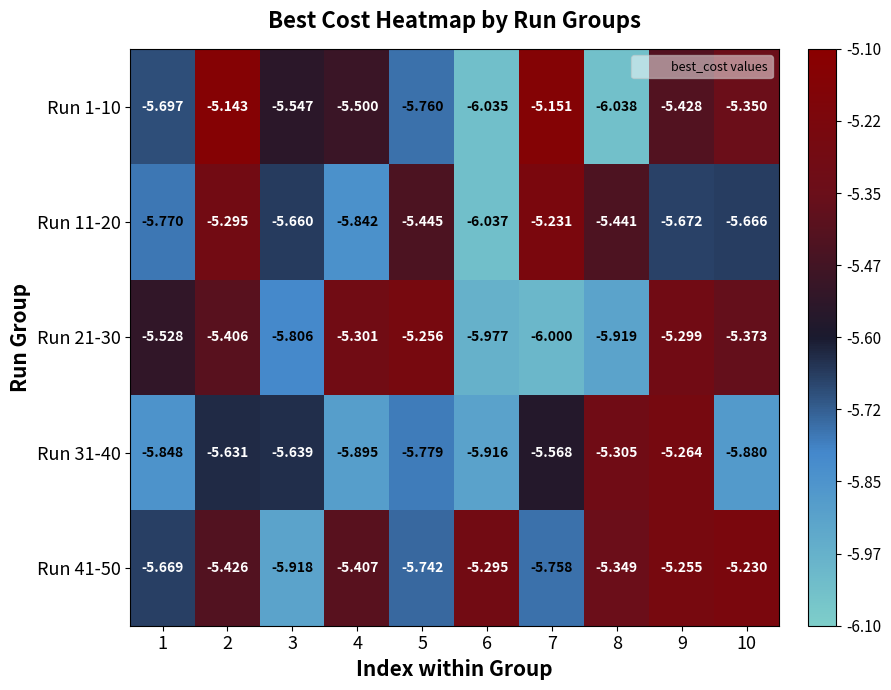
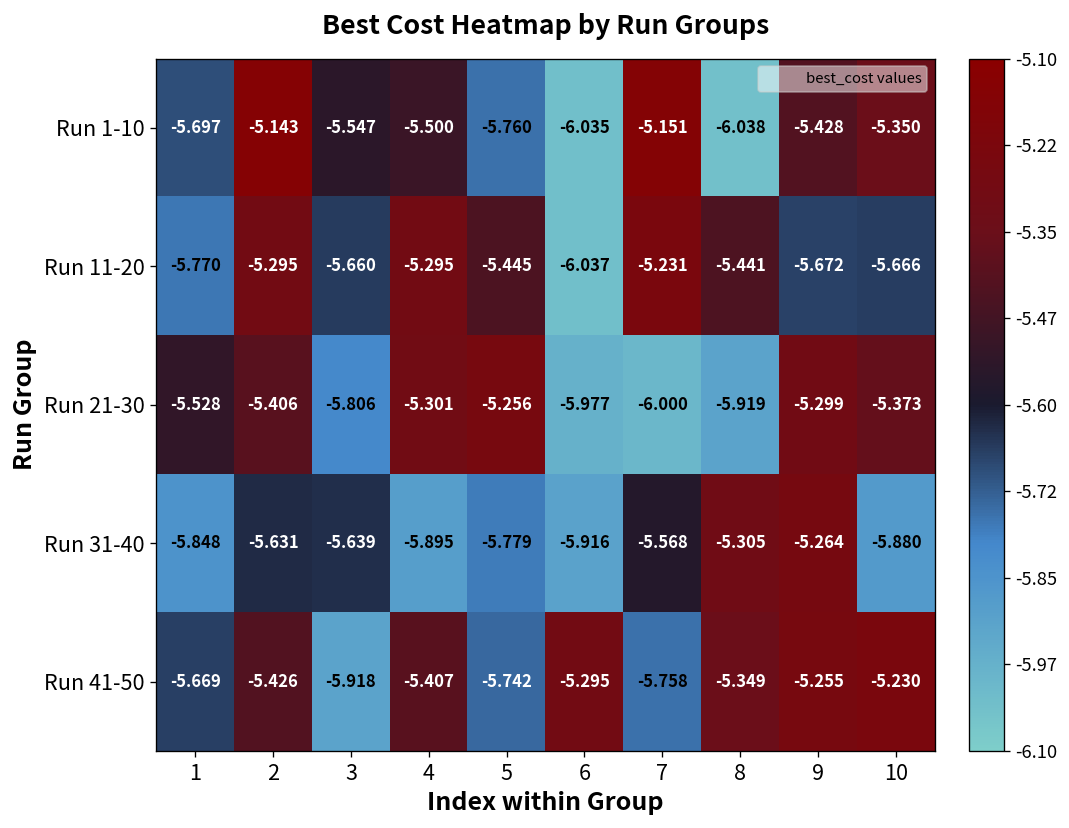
Run 11-20, 4: -5.842 -> -5.295
